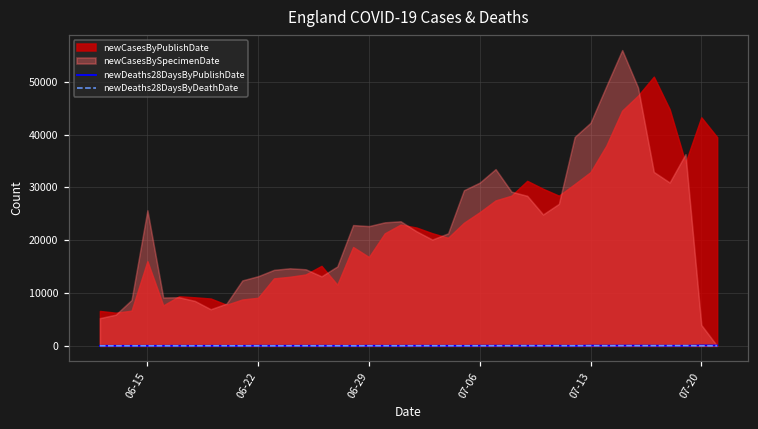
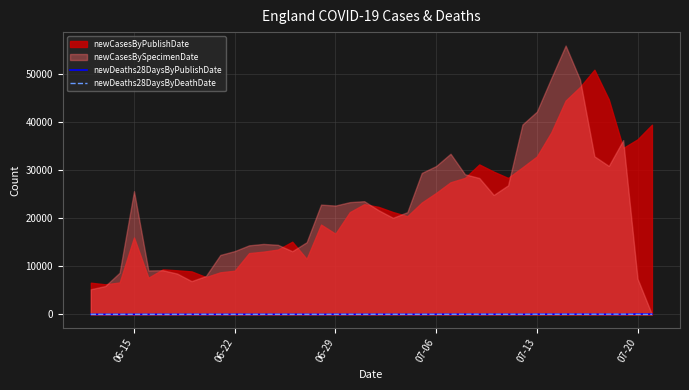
newCasesByPublishDate, 07-20: 43000 -> 36000
newCasesBySpecimenDate, 07-20: 4000 -> 7000
